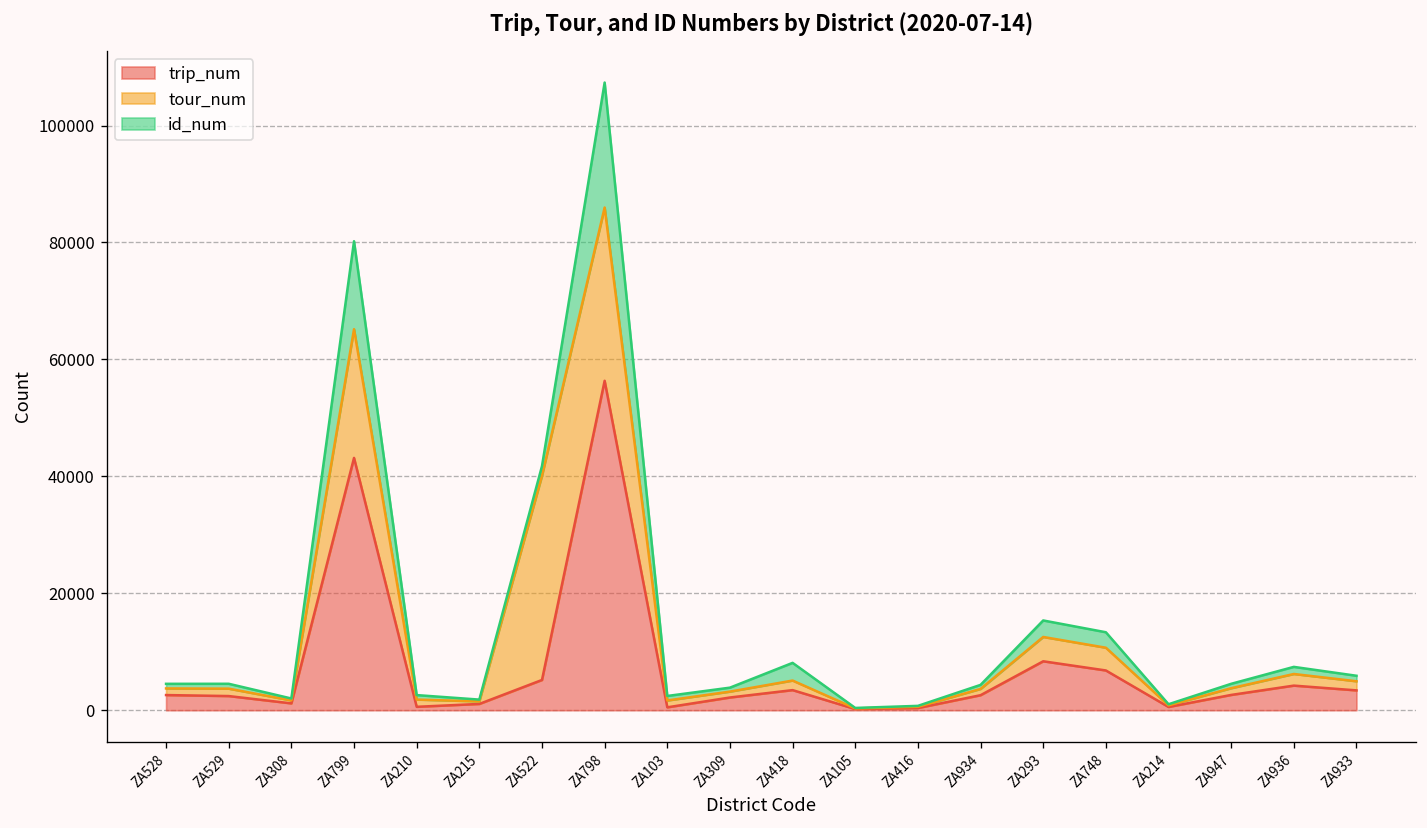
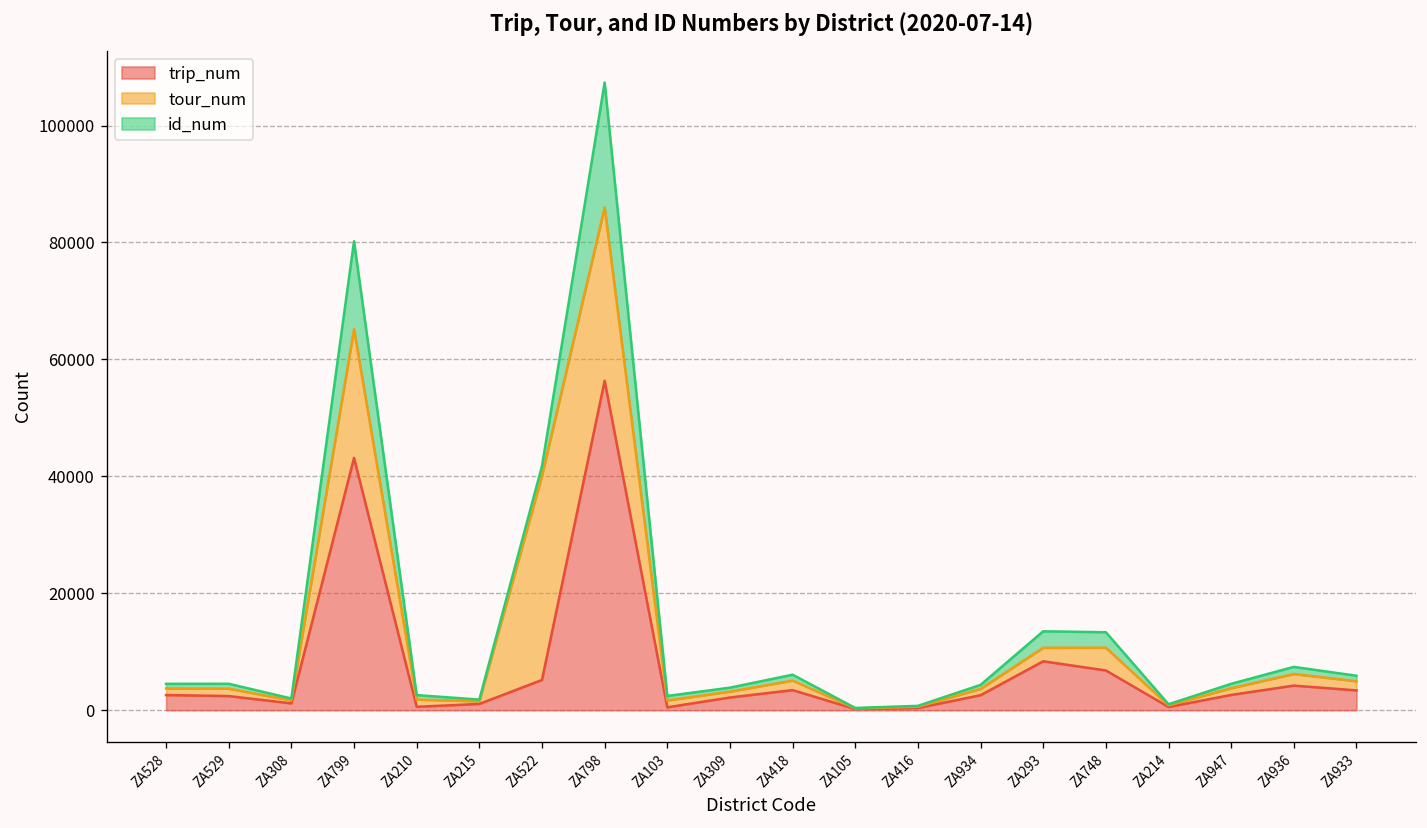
id_num, ZA418: 3000 -> 1000
tour_num, ZA293: 4000 -> 2000
